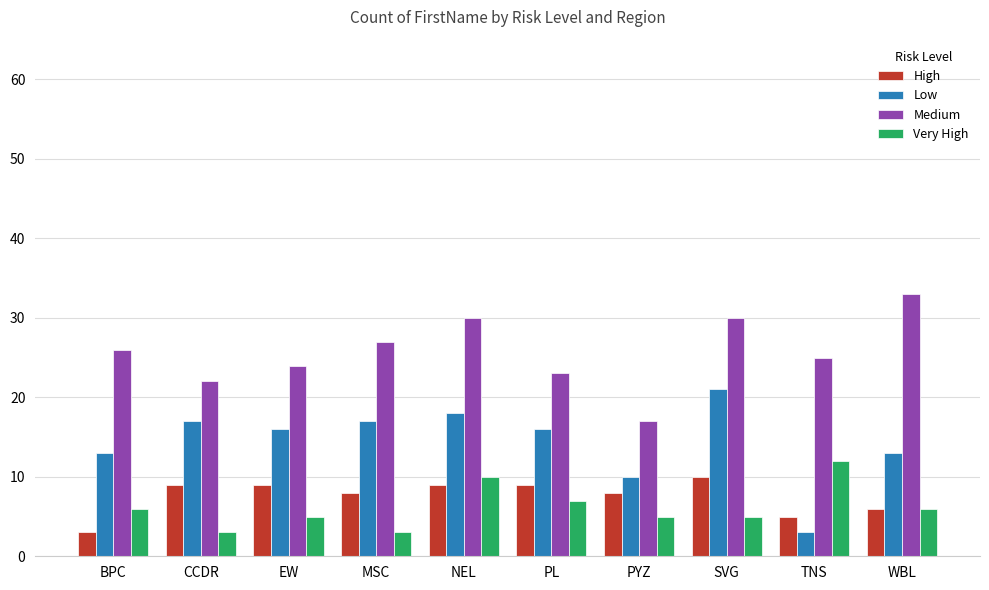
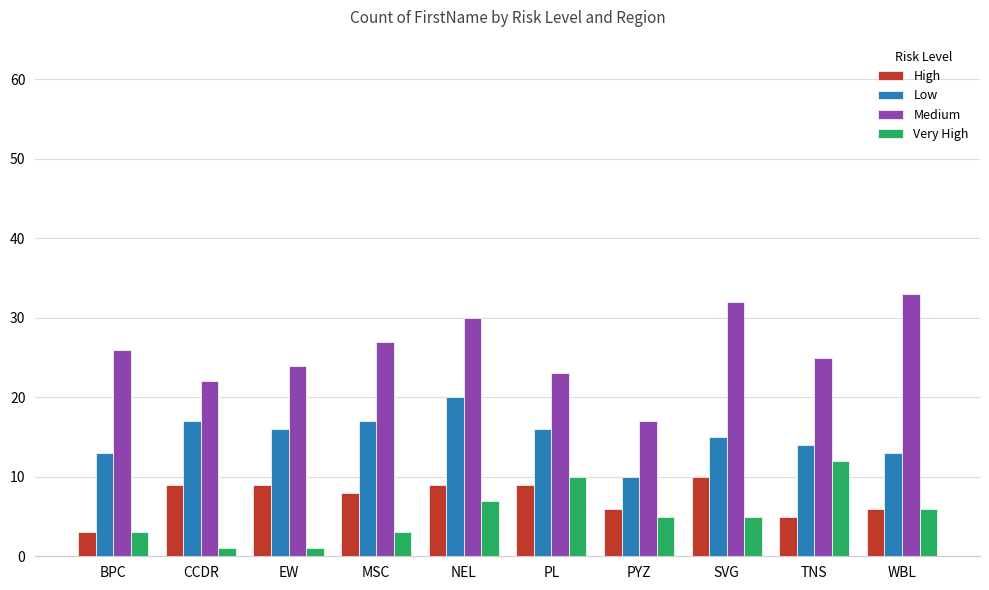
Very High, BPC: 6 -> 3
Very High, CCDR: 3 -> 1
Very High, EW: 5 -> 1
Low, NEL: 18 -> 20
Very High, NEL: 10 -> 7
Very High, PL: 7 -> 10
High, PYZ: 8 -> 6
Low, SVG: 21 -> 15
Medium, SVG: 30 -> 32
Low, TNS: 3 -> 14
